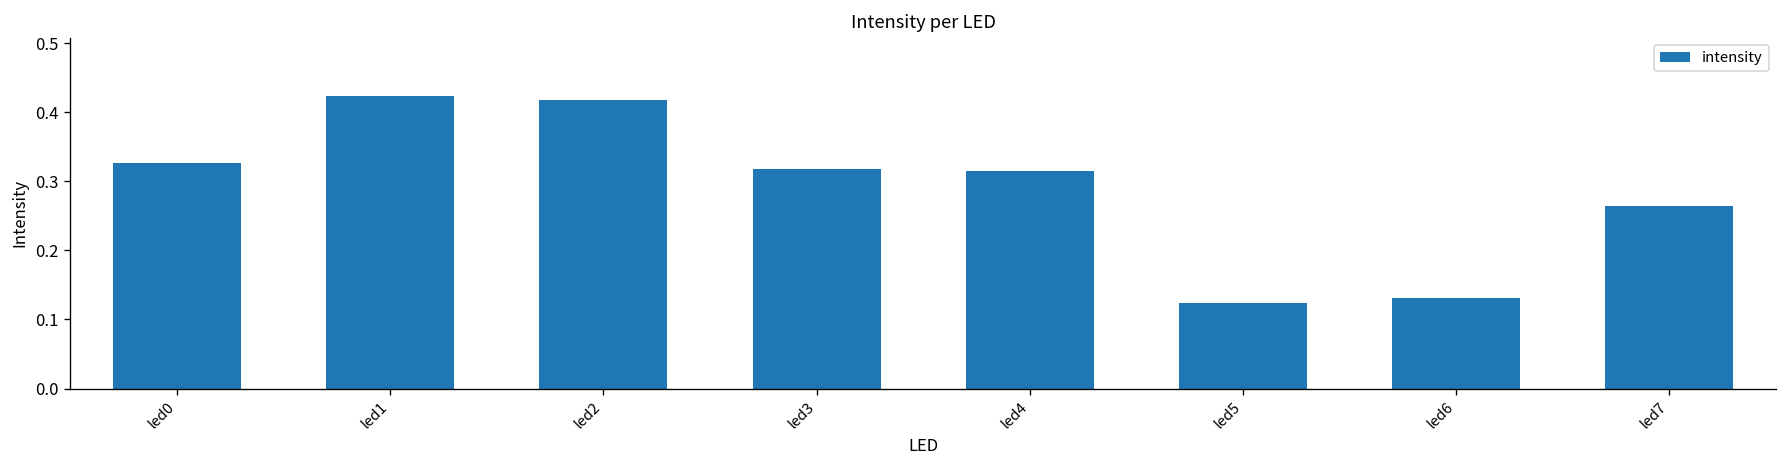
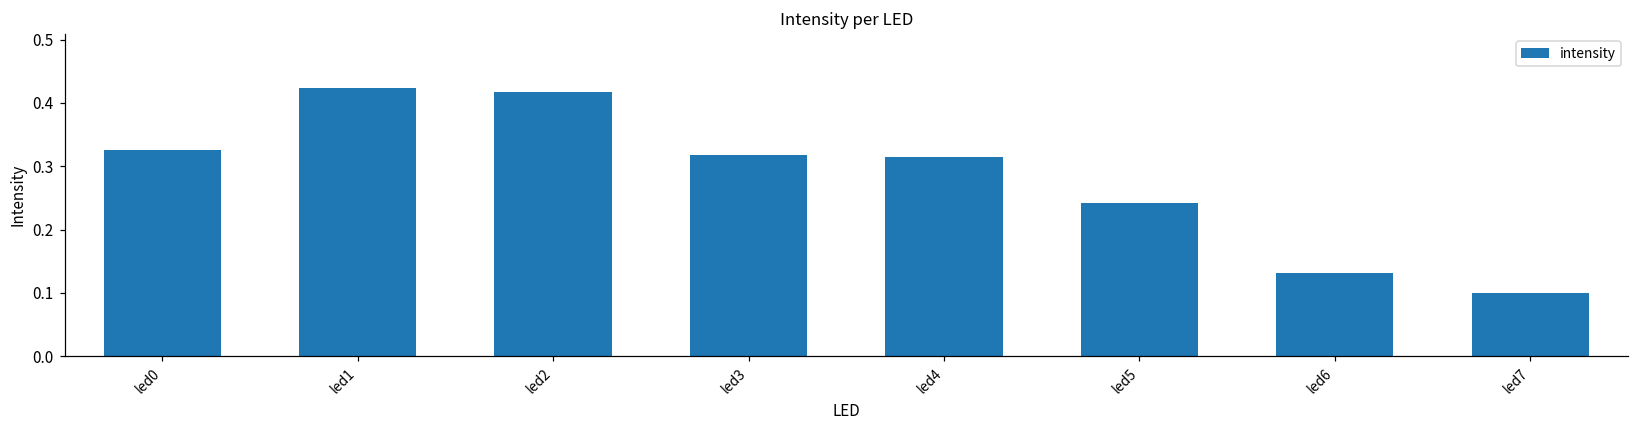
led5: 0.12 -> 0.24
led7: 0.26 -> 0.10
